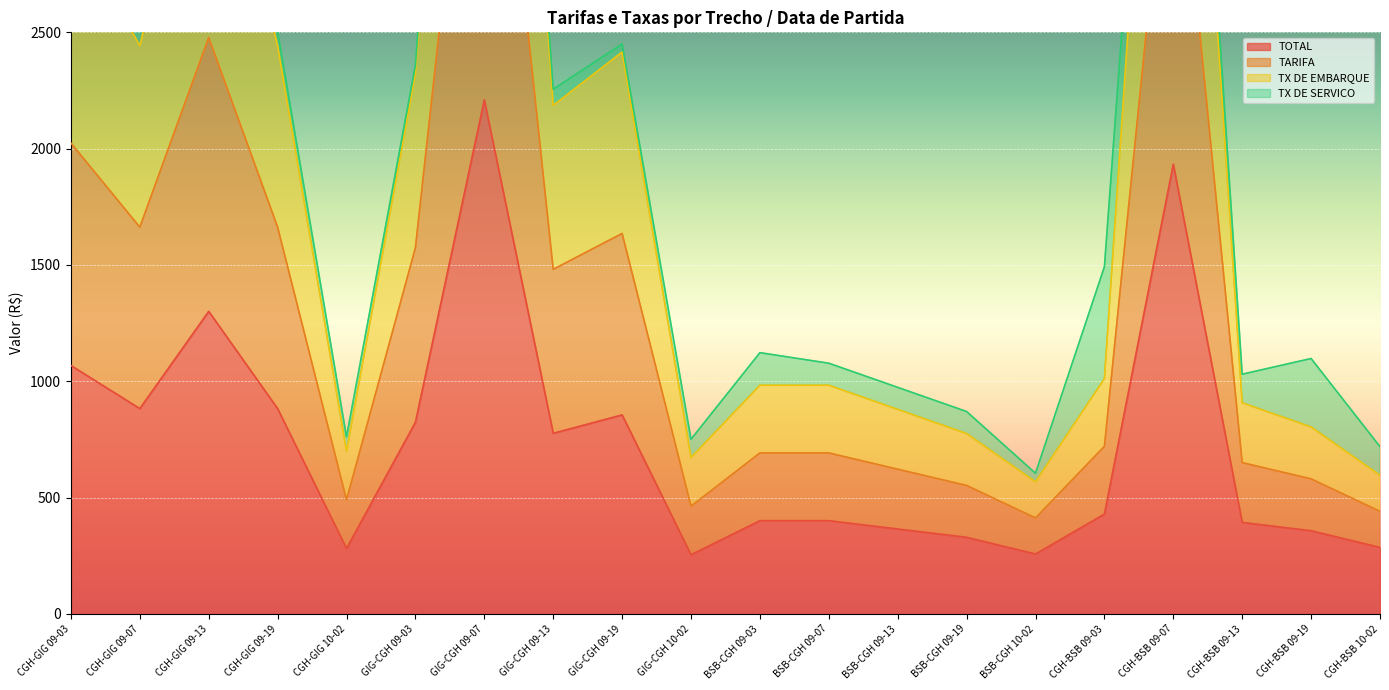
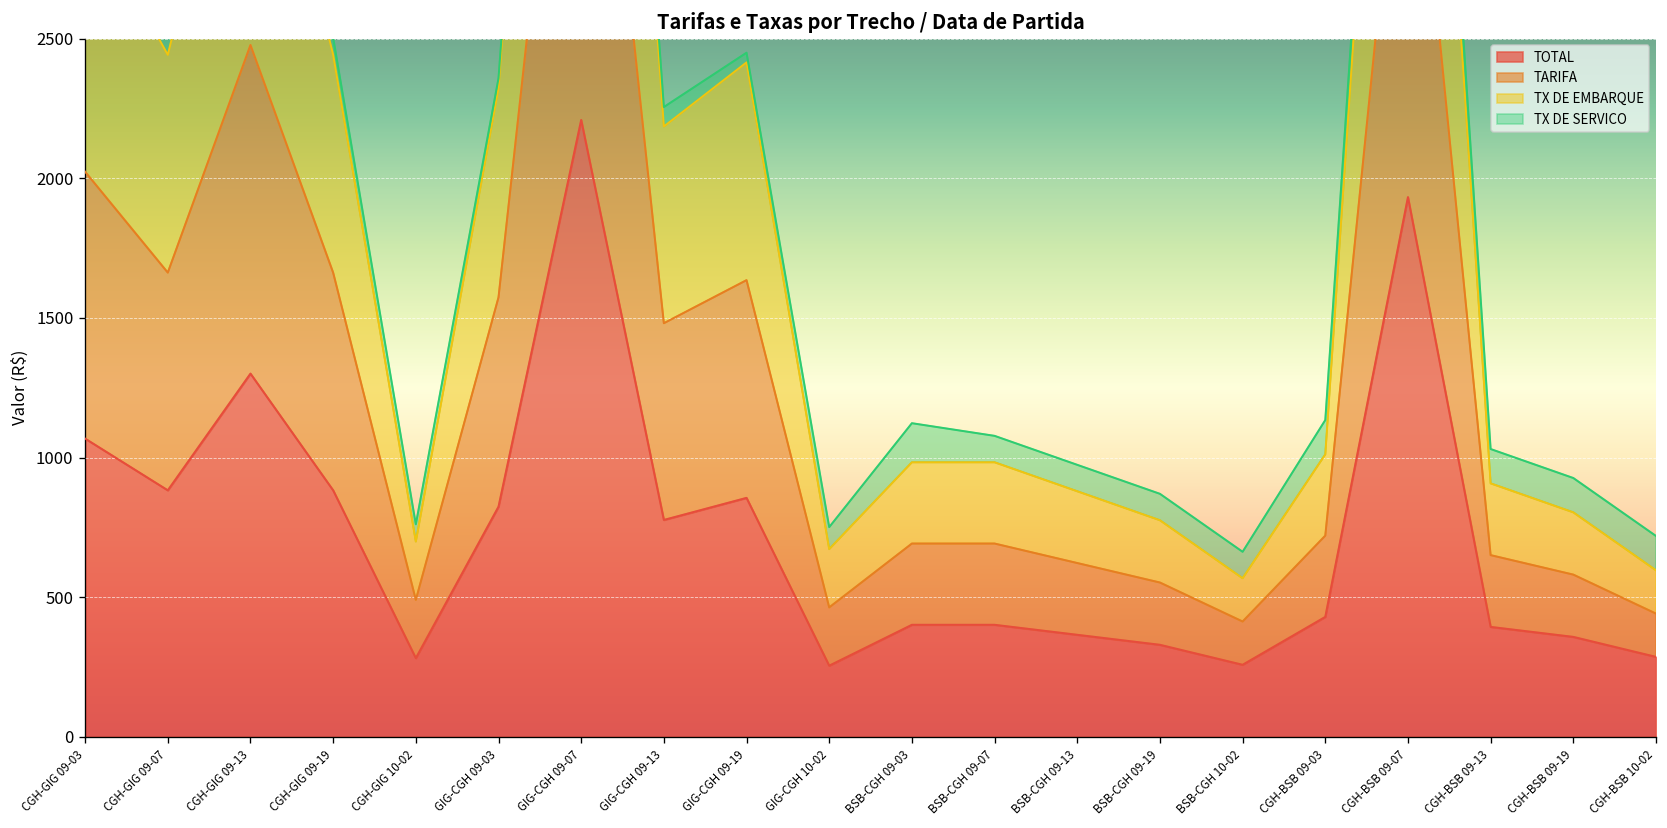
TX DE SERVICO, BSB-CGH 10-02: 40 -> 90
TX DE SERVICO, CGH-BSB 09-03: 480 -> 120
TX DE SERVICO, CGH-BSB 09-19: 290 -> 120
